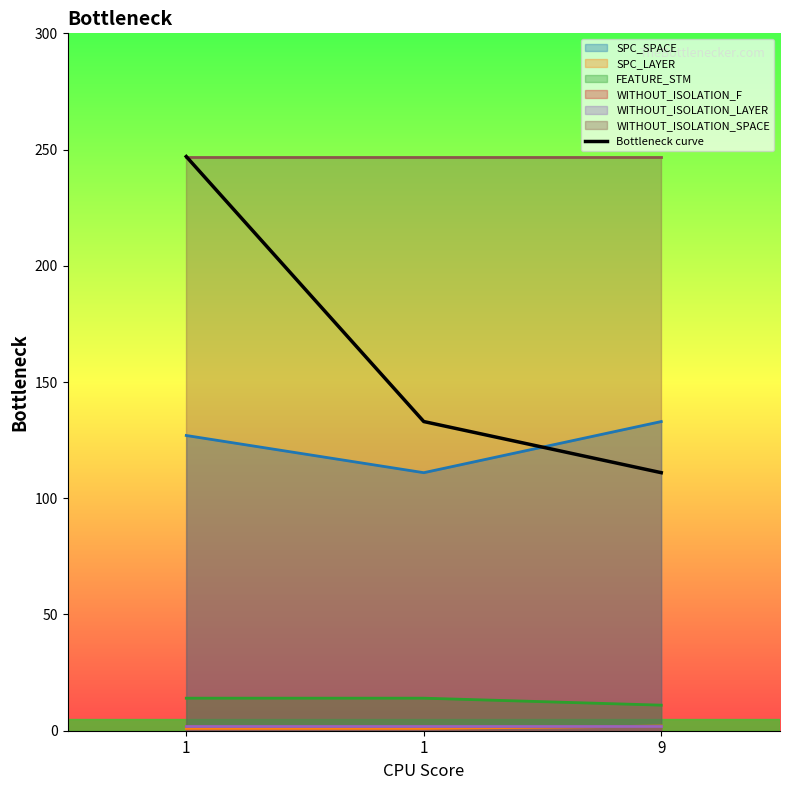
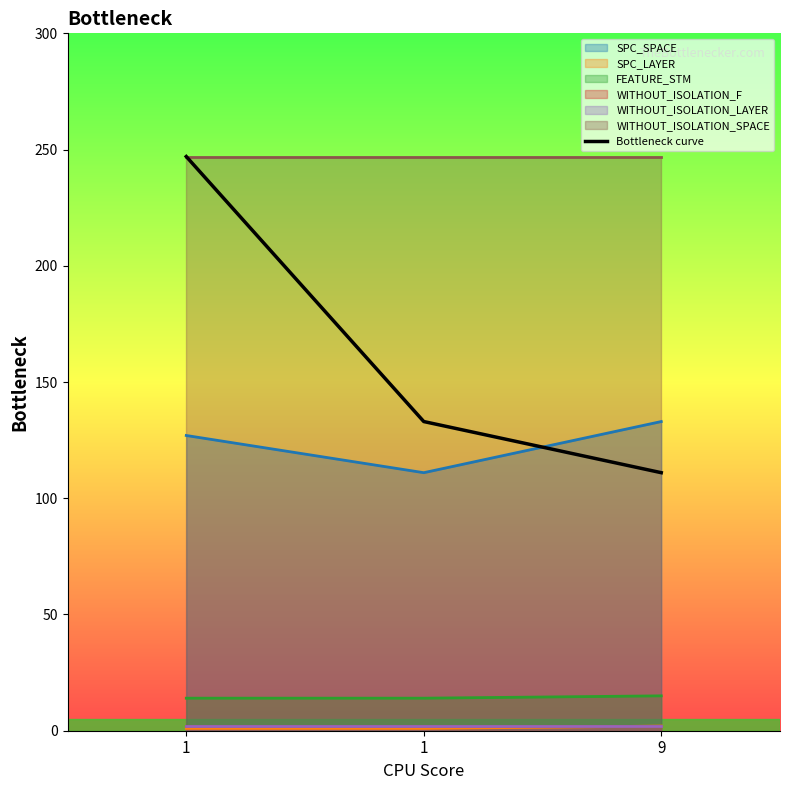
FEATURE_STM, 9: 11 -> 15
